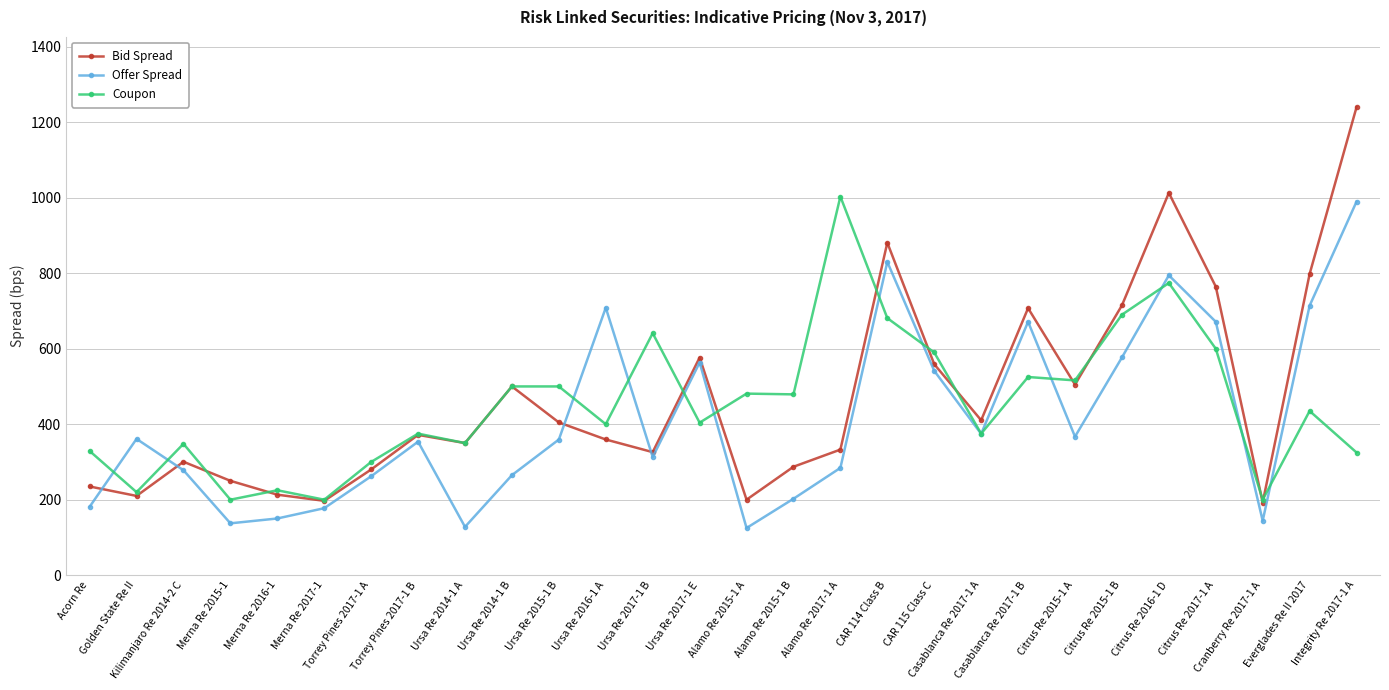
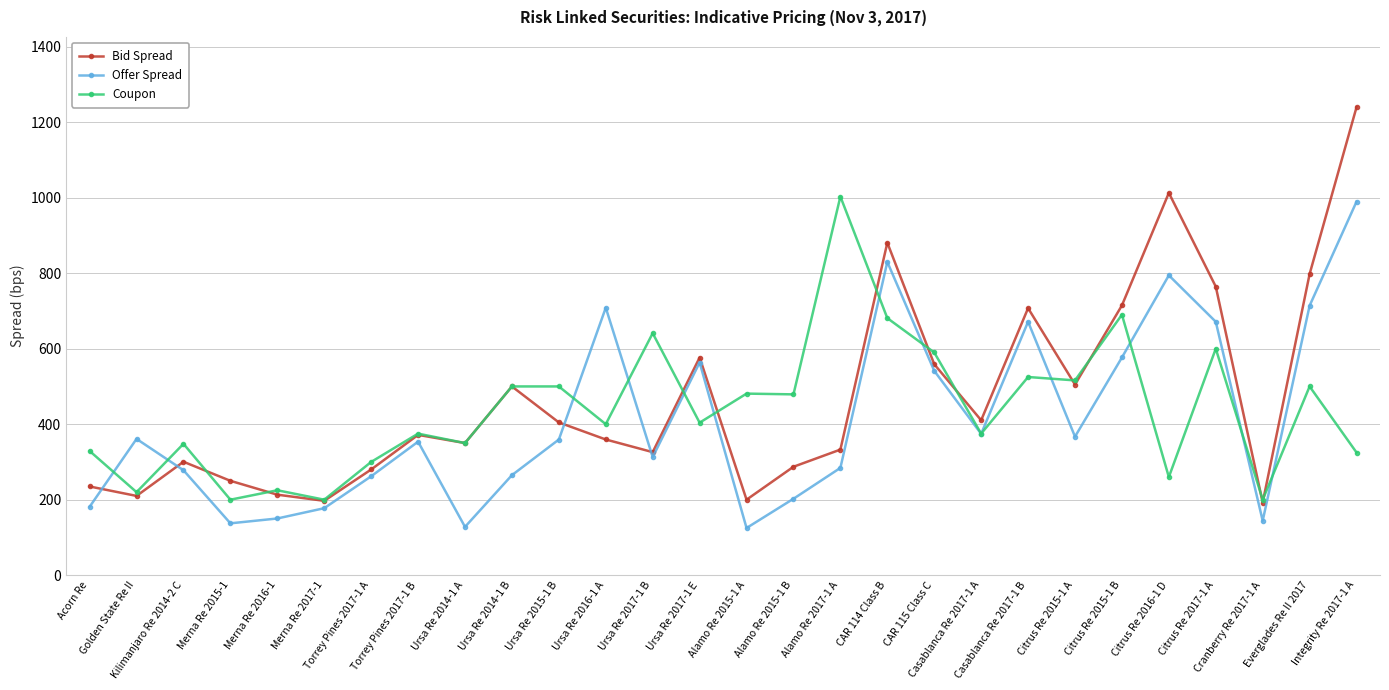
Coupon, Citrus Re 2016-1 D: 770 -> 260
Coupon, Everglades Re II 2017: 440 -> 500
